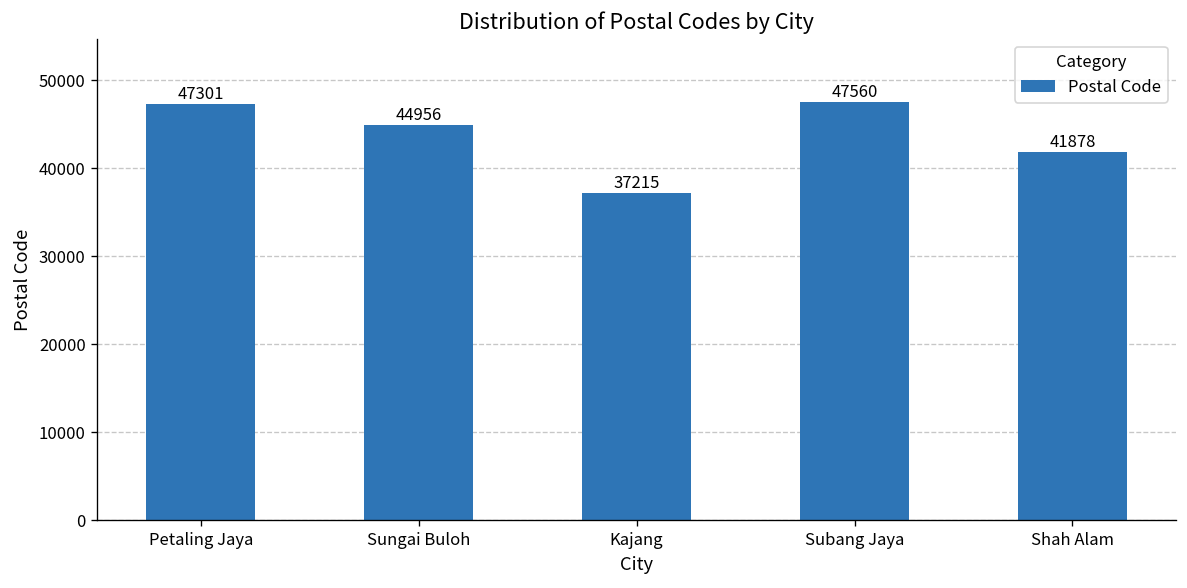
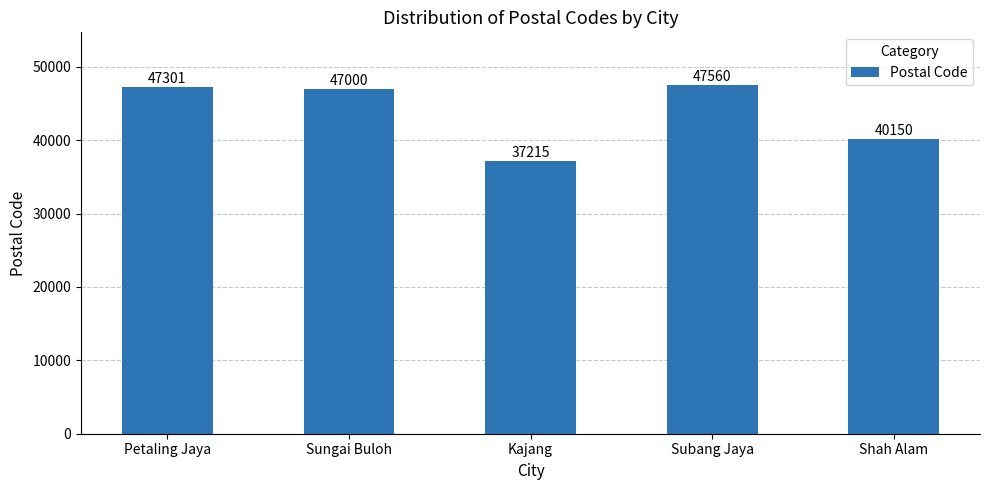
Sungai Buloh: 44956 -> 47000
Shah Alam: 41878 -> 40150
